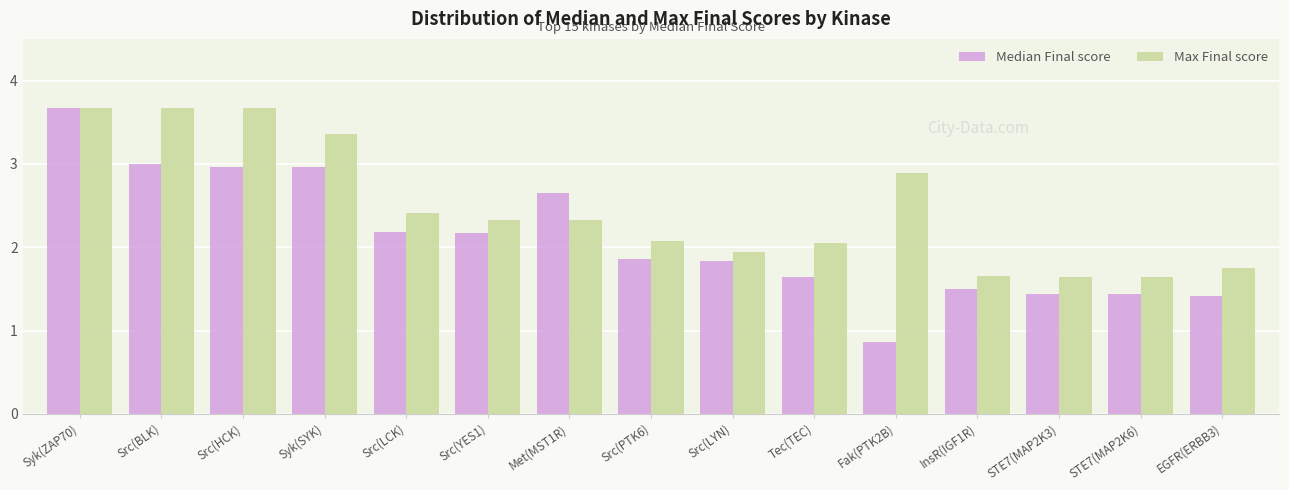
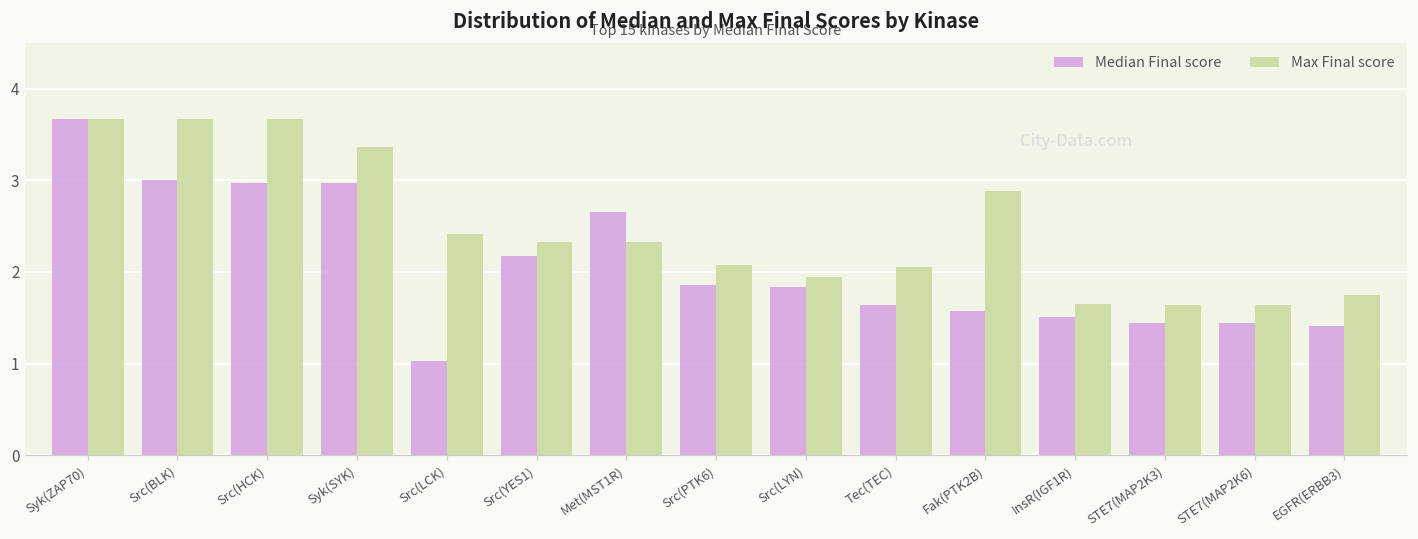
Median Final score, Src(LCK): 2.2 -> 1.0
Median Final score, Fak(PTK2B): 0.9 -> 1.6
